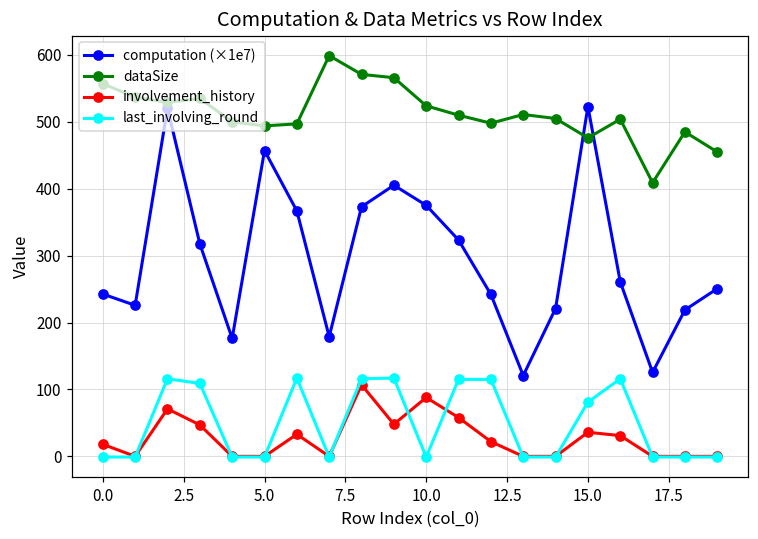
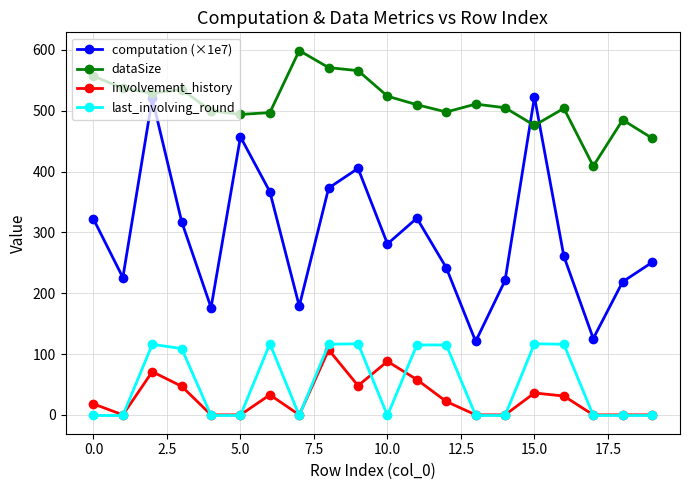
computation (×1e7), 0.0: 240 -> 320
computation (×1e7), 10.0: 380 -> 280
last_involving_round, 15.0: 80 -> 120
